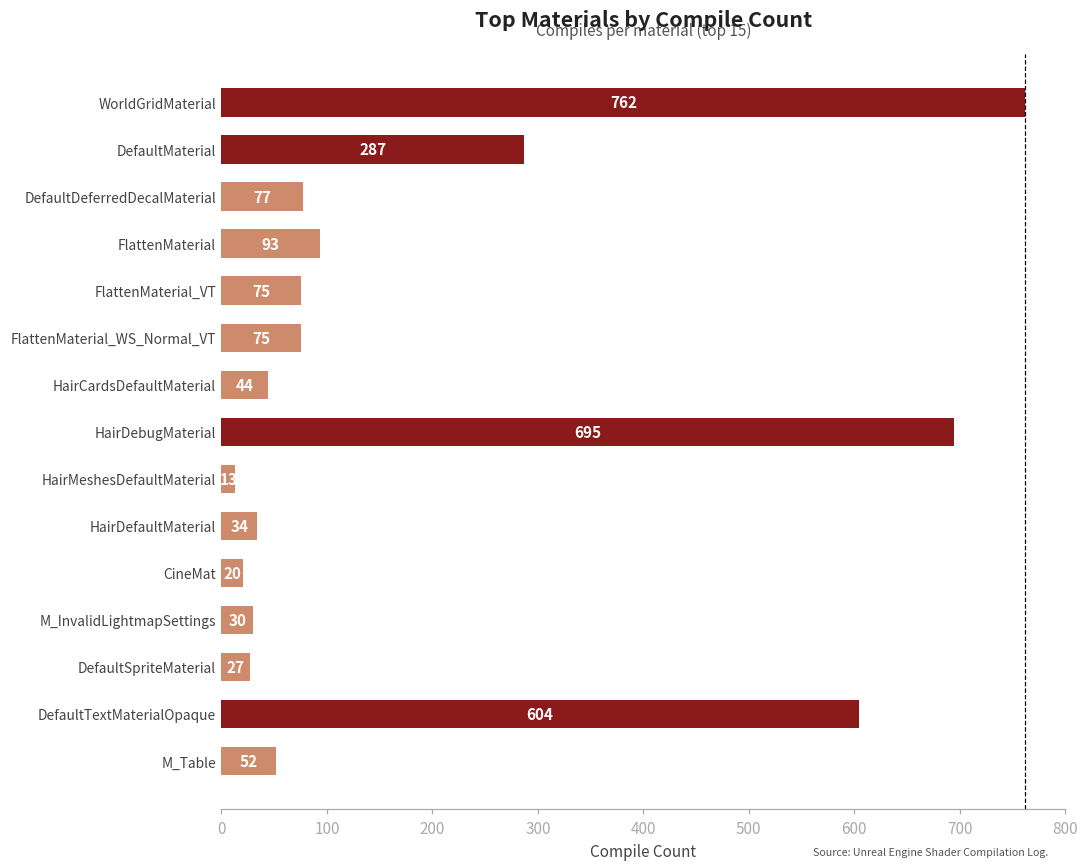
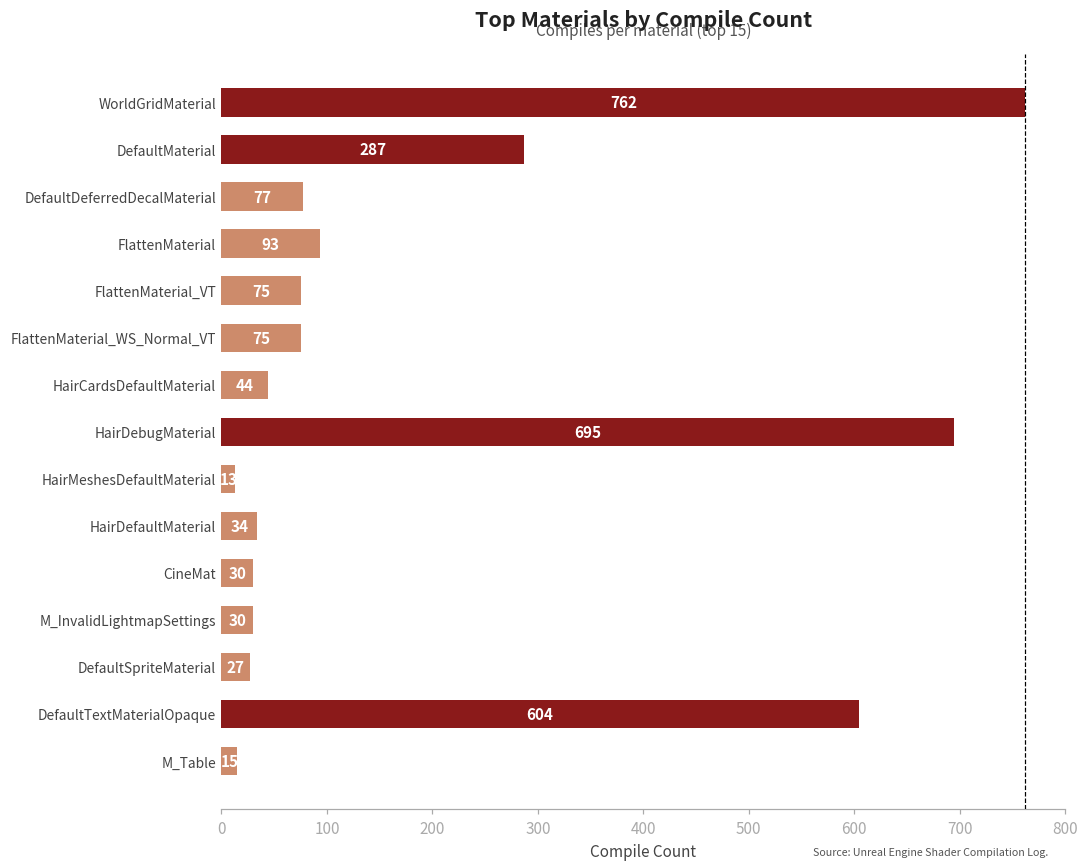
CineMat: 20 -> 30
M_Table: 52 -> 15
